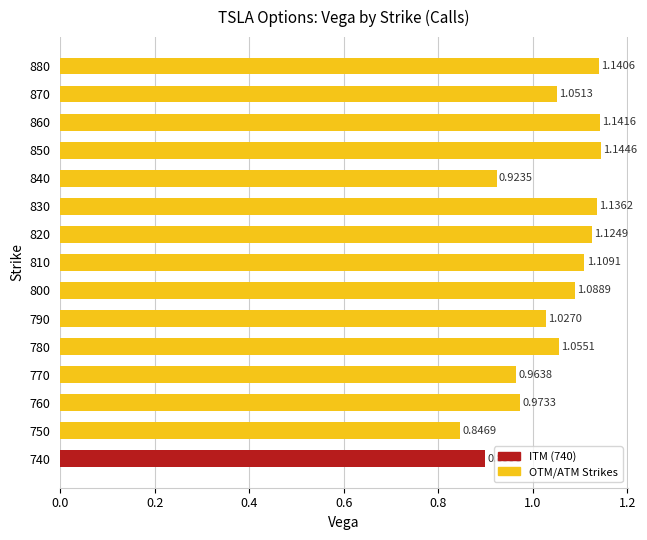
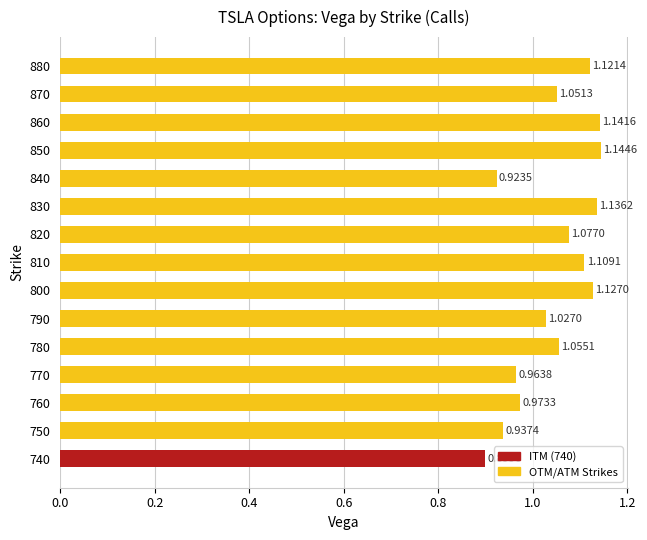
880: 1.1406 -> 1.1214
820: 1.1249 -> 1.0770
800: 1.0889 -> 1.1270
750: 0.8469 -> 0.9374
